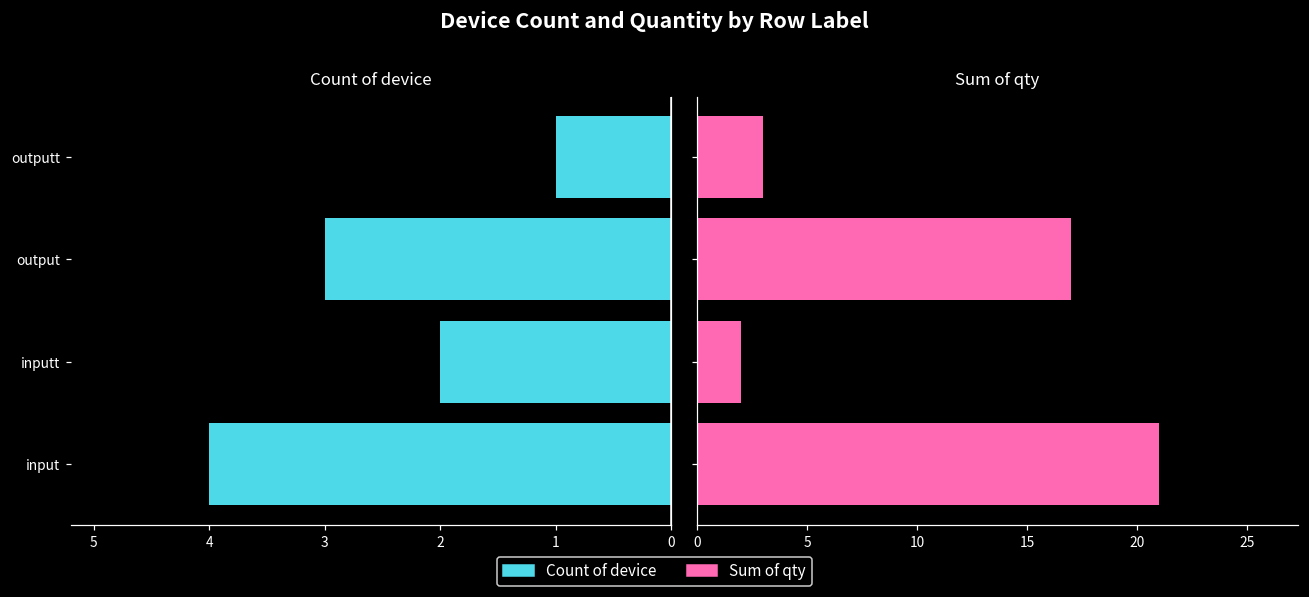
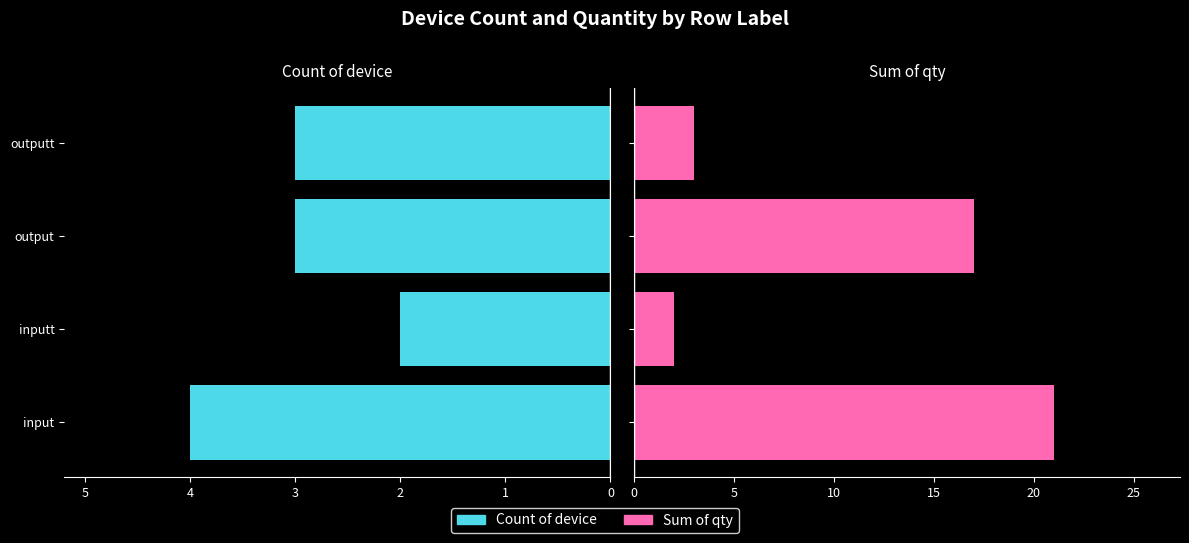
Count of device, outputt: 1 -> 3
